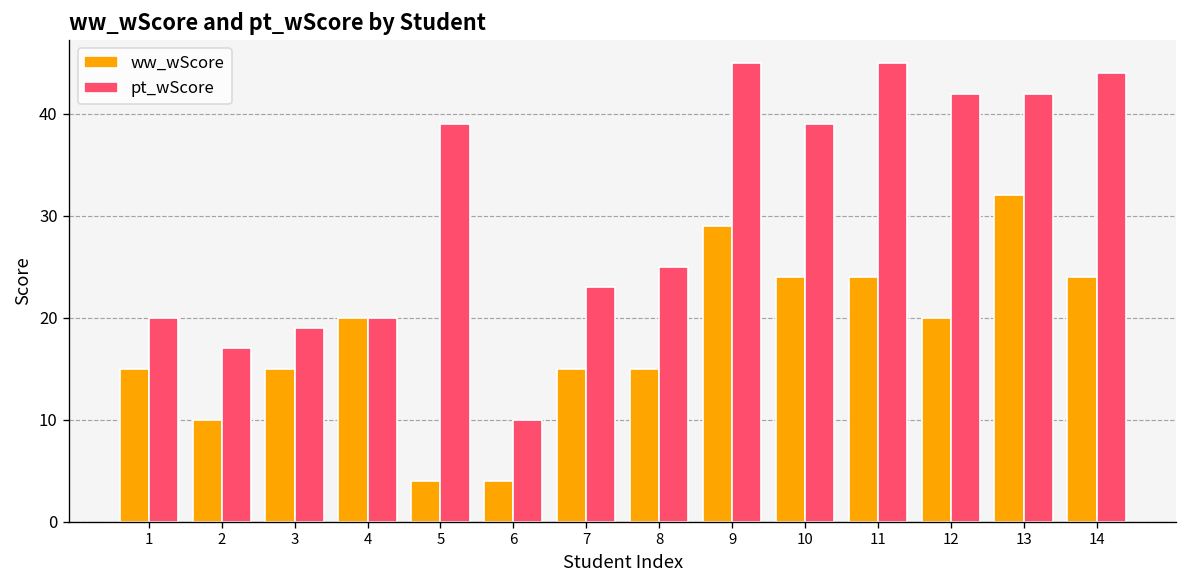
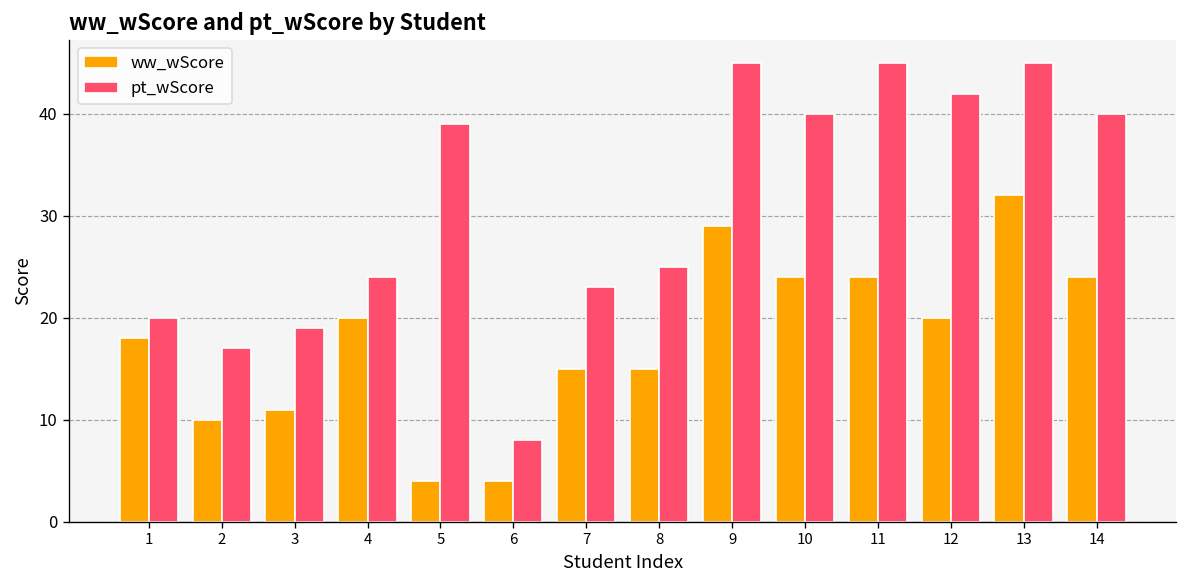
ww_wScore, 1: 15 -> 18
ww_wScore, 3: 15 -> 11
pt_wScore, 4: 20 -> 24
pt_wScore, 6: 10 -> 8
pt_wScore, 10: 39 -> 40
pt_wScore, 13: 42 -> 45
pt_wScore, 14: 44 -> 40
